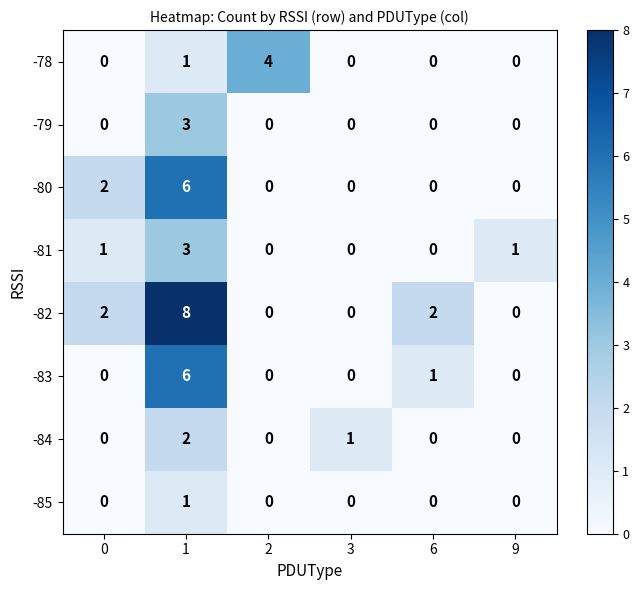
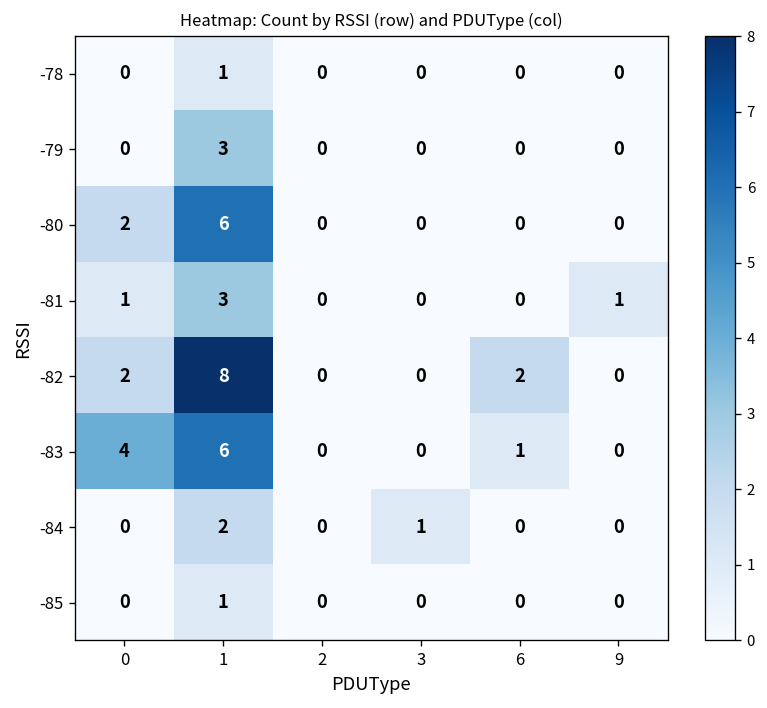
-78, 2: 4 -> 0
-83, 0: 0 -> 4
